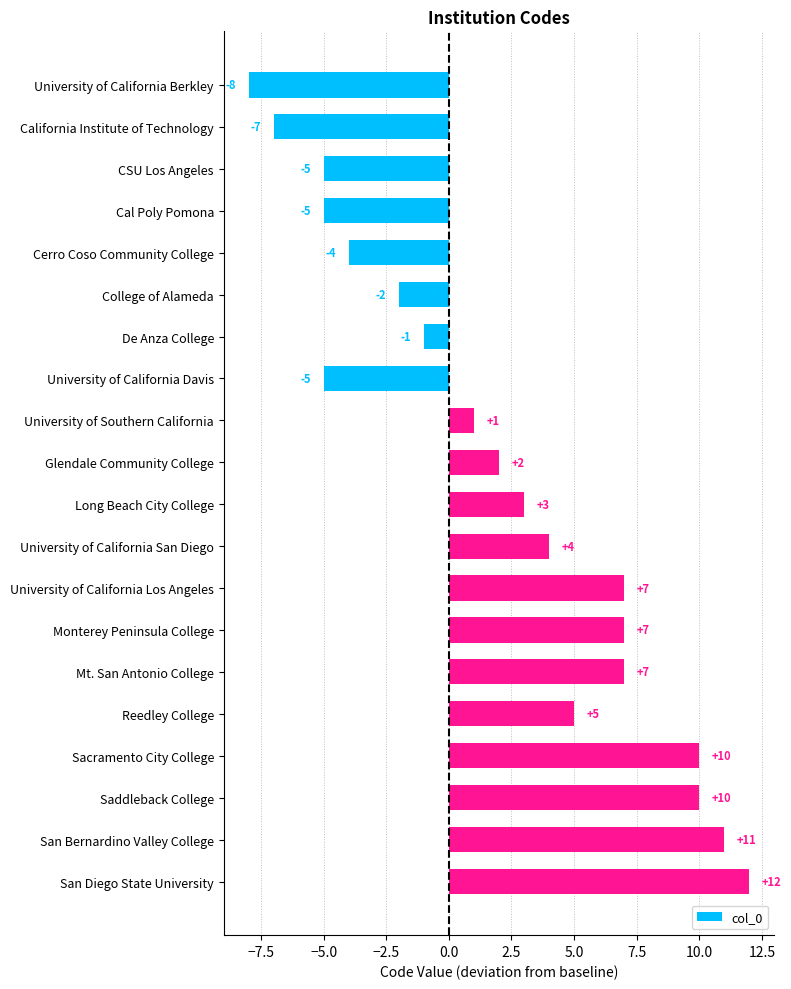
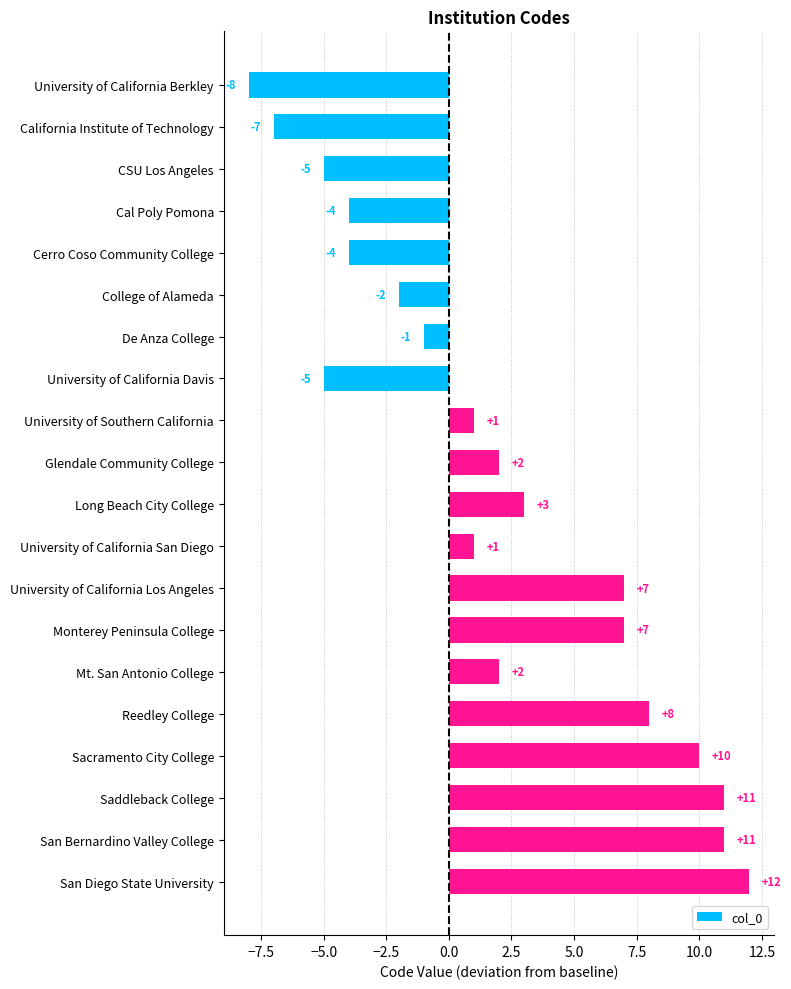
Cal Poly Pomona: -5 -> -4
University of California San Diego: +4 -> +1
Mt. San Antonio College: +7 -> +2
Reedley College: +5 -> +8
Saddleback College: +10 -> +11
